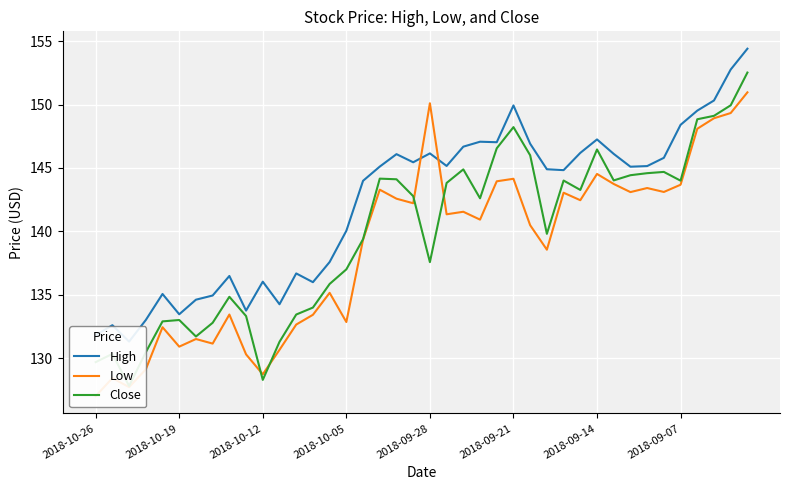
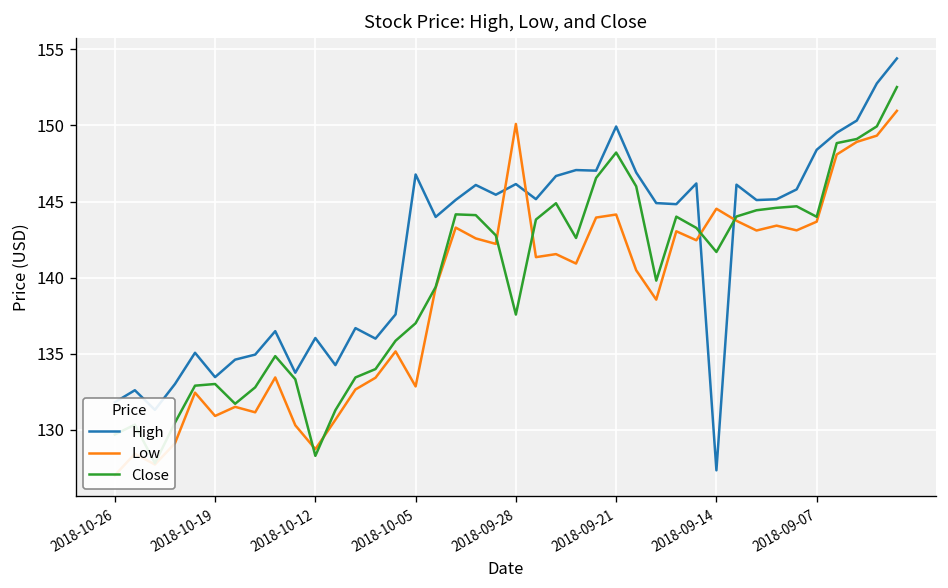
High, 2018-10-05: 140.1 -> 146.8
High, 2018-09-14: 147.3 -> 127.4
Close, 2018-09-14: 146.5 -> 141.7
